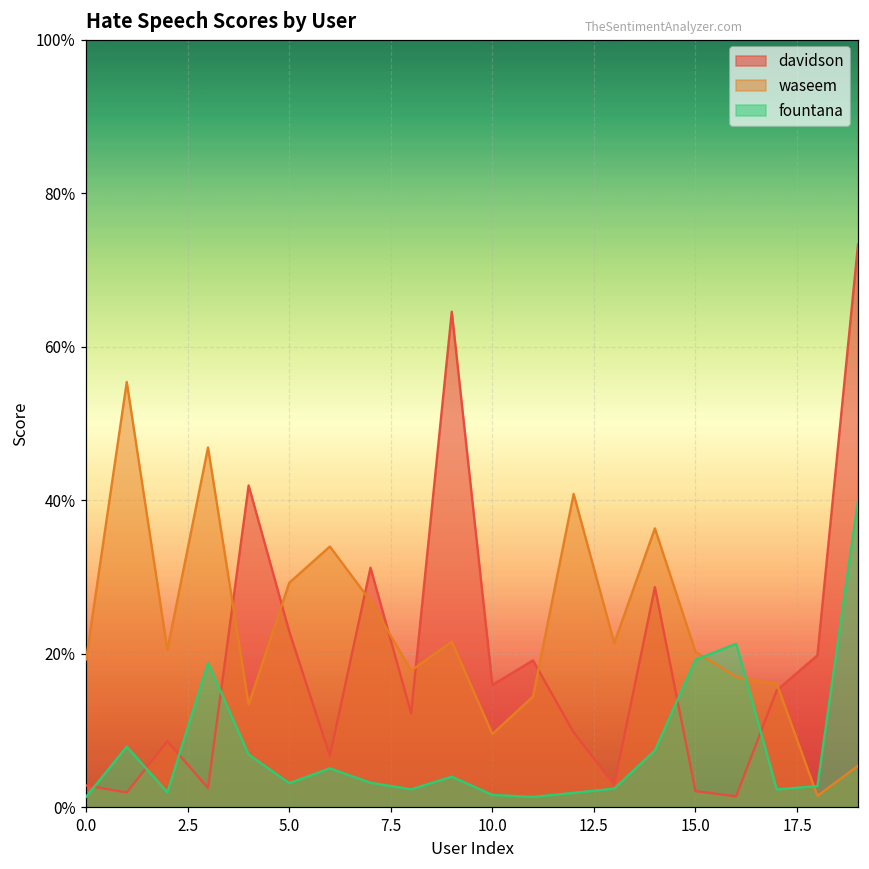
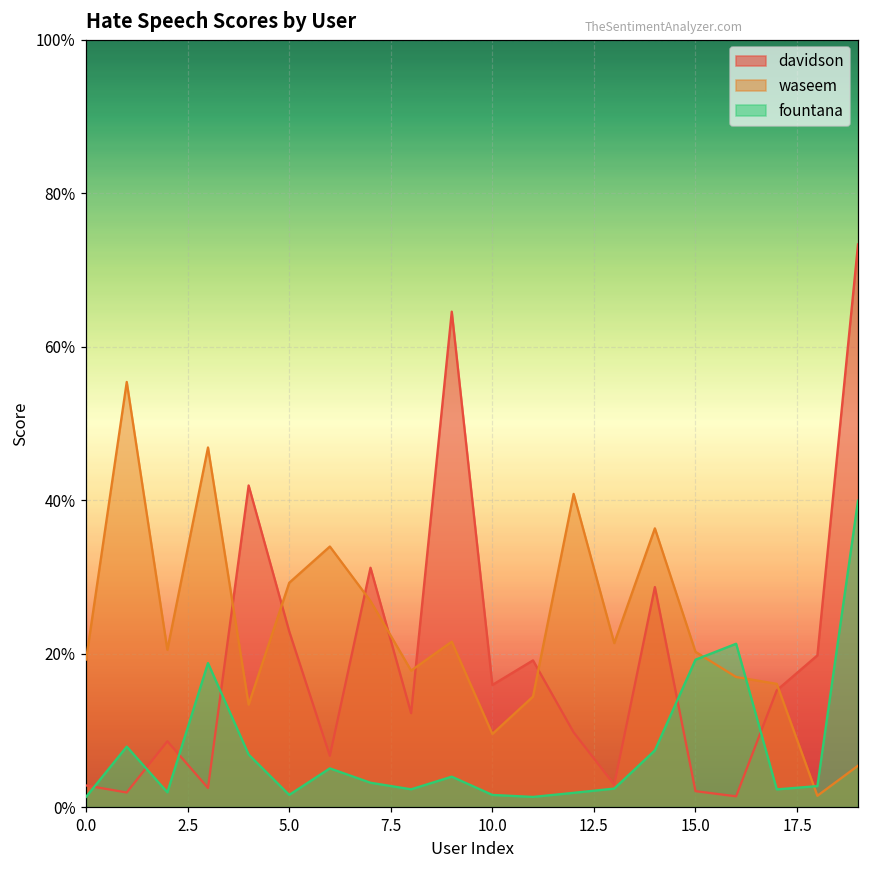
fountana, 5.0: 3% -> 2%
